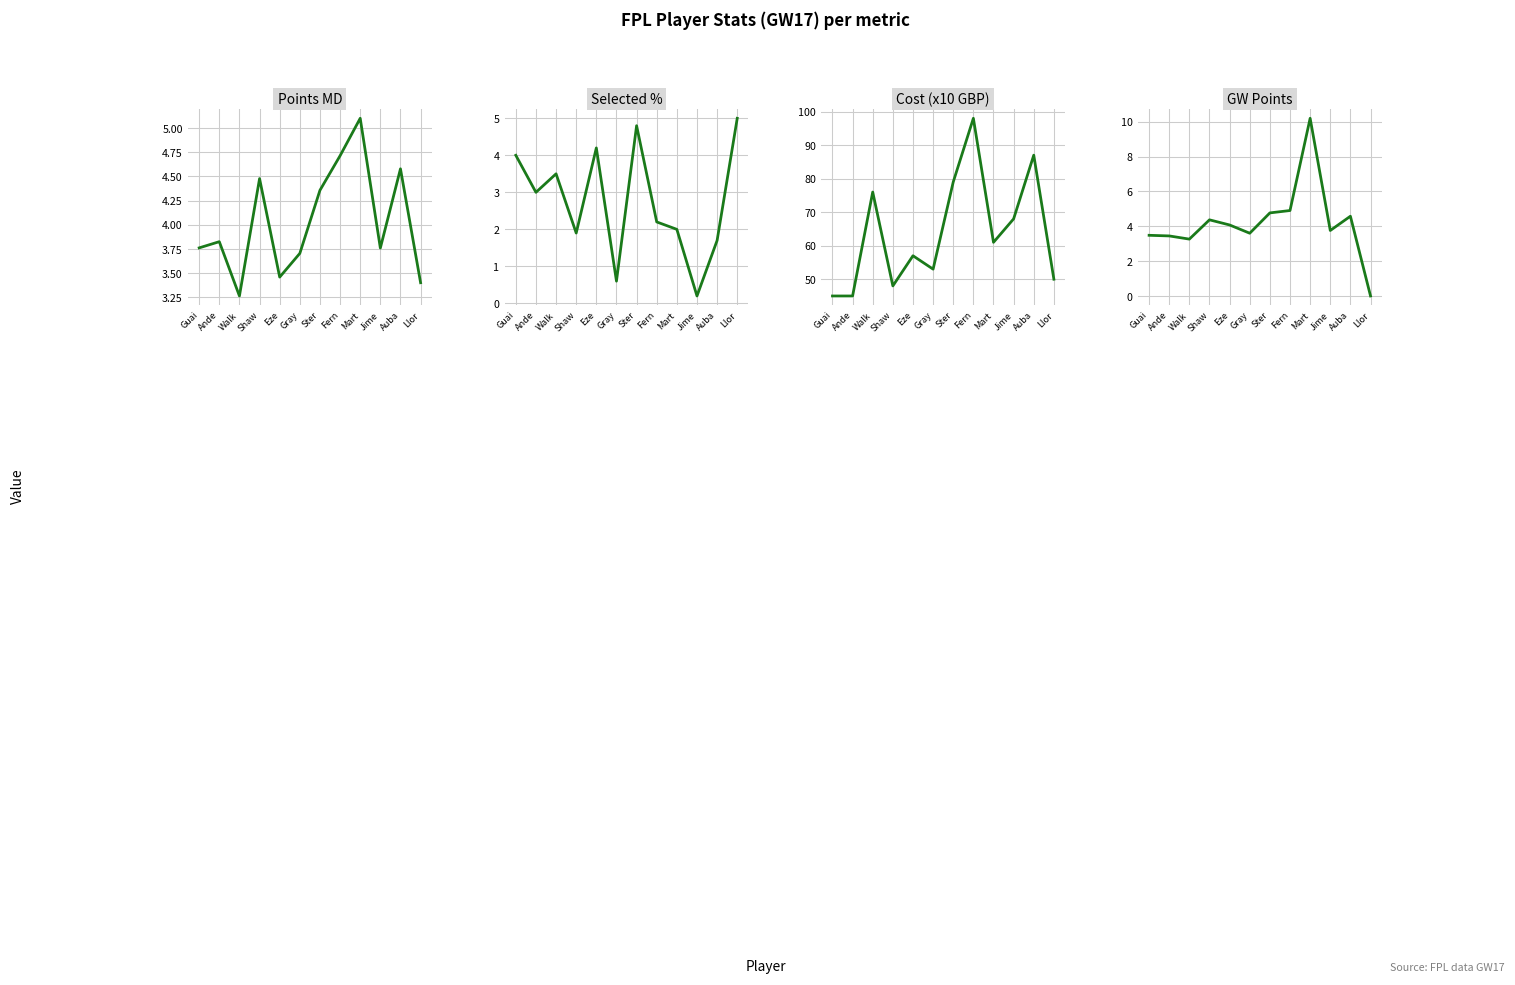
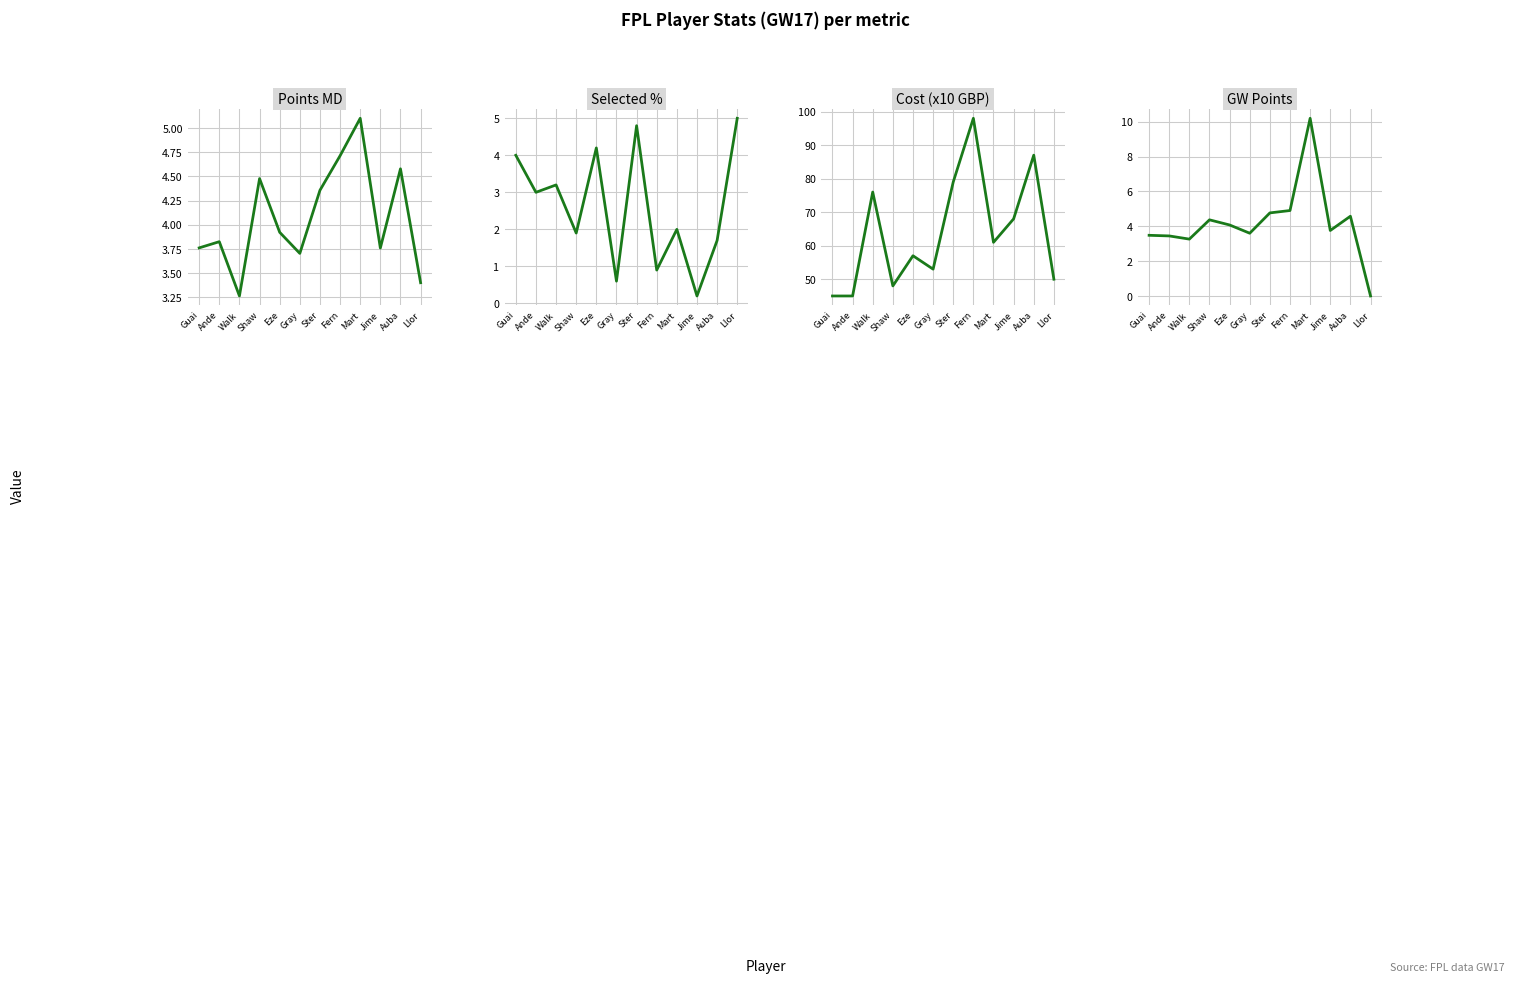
Points MD, Eze: 3.5 -> 3.9
Selected %, Walk: 3.5 -> 3.2
Selected %, Fern: 2.2 -> 0.9
